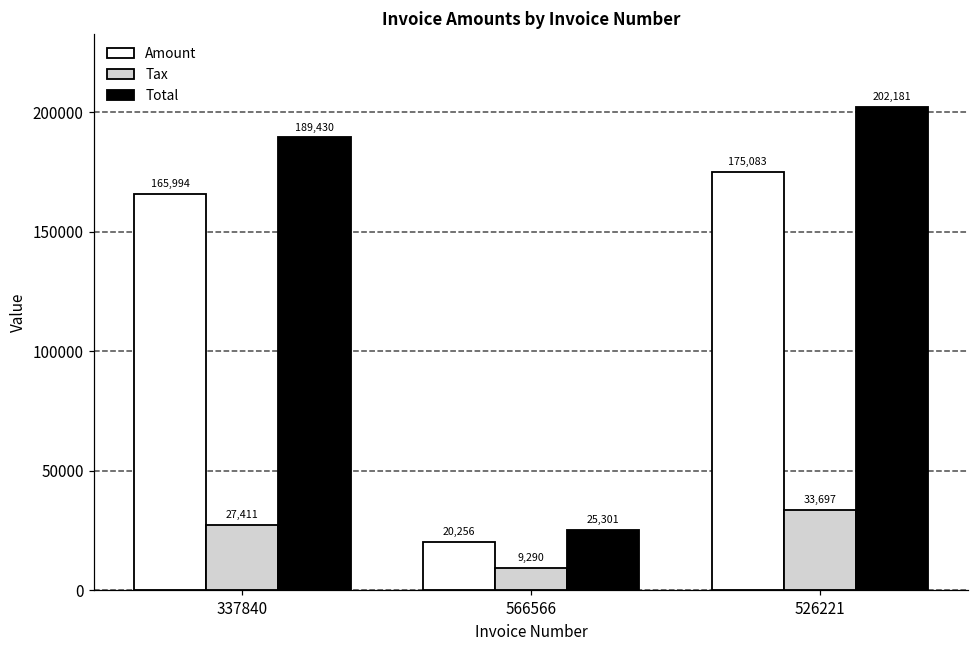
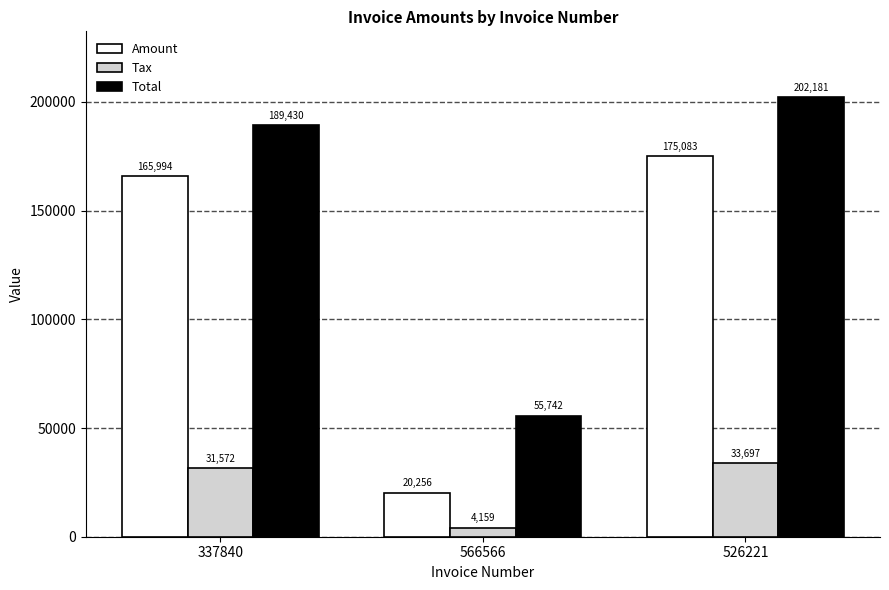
Tax, 337840: 27,411 -> 31,572
Tax, 566566: 9,290 -> 4,159
Total, 566566: 25,301 -> 55,742
